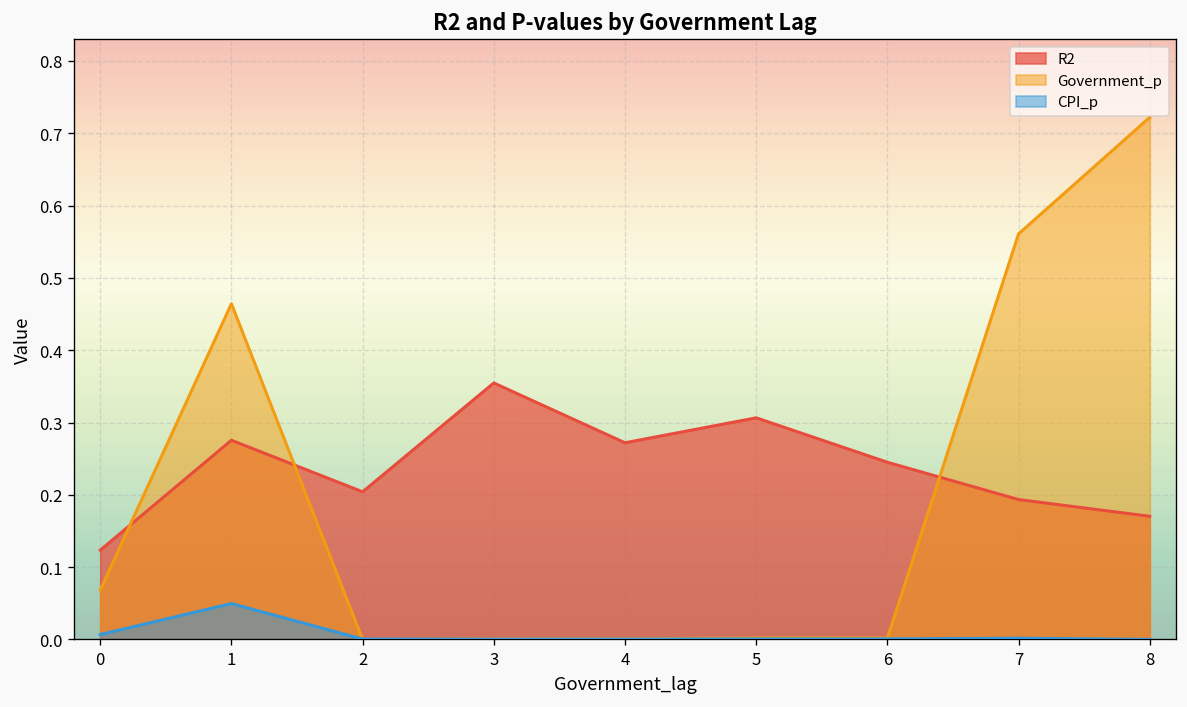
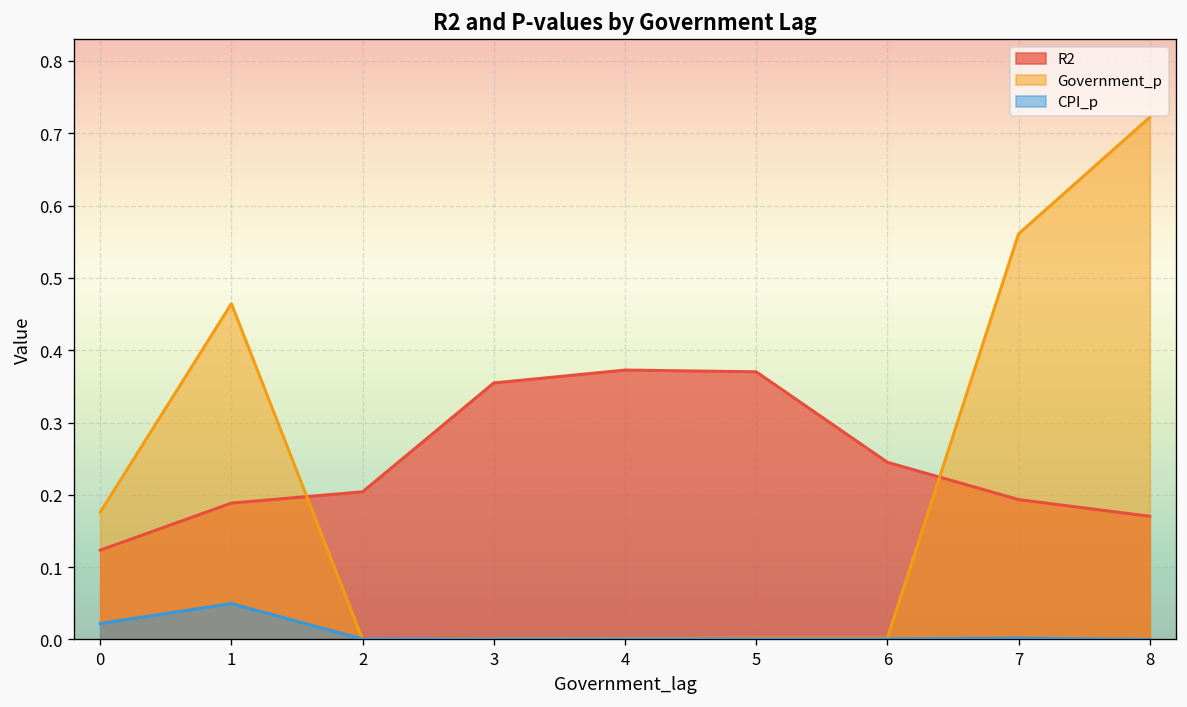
Government_p, 0: 0.07 -> 0.18
CPI_p, 0: 0.01 -> 0.02
R2, 1: 0.28 -> 0.19
R2, 4: 0.27 -> 0.37
R2, 5: 0.31 -> 0.37
